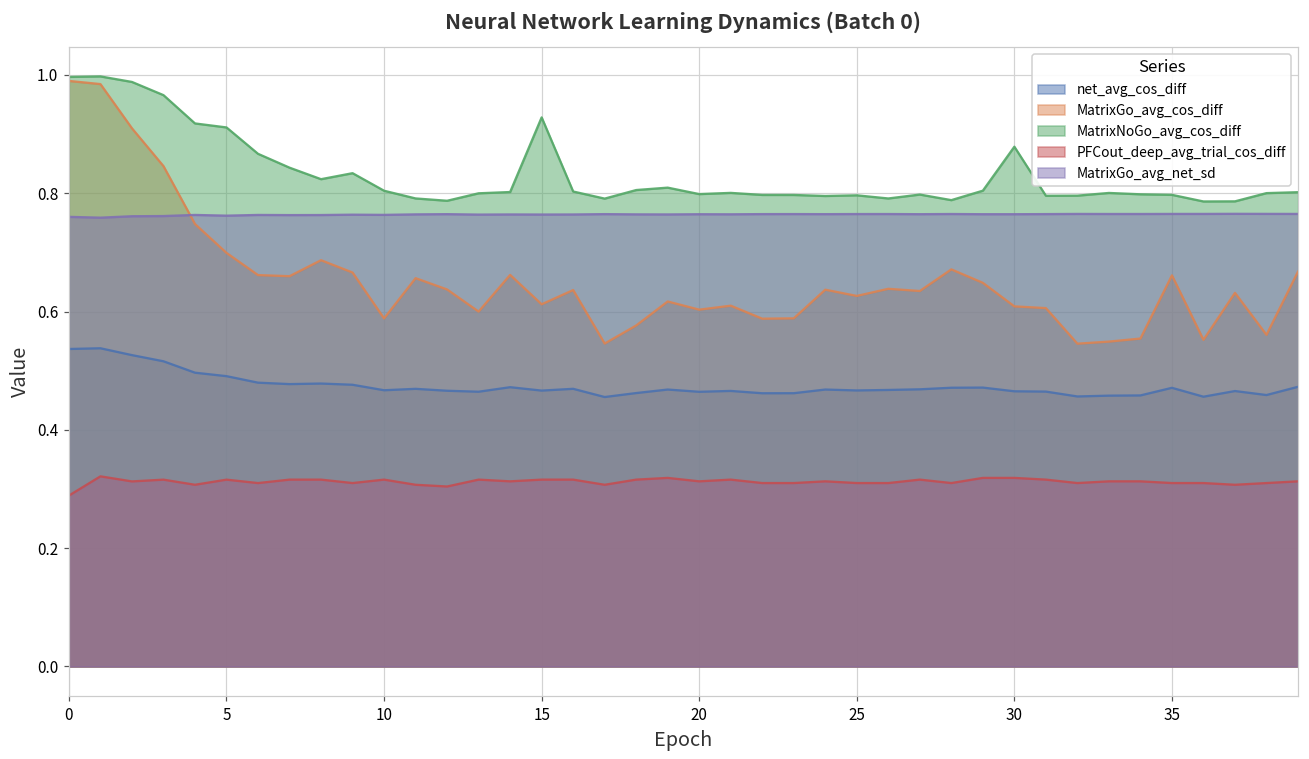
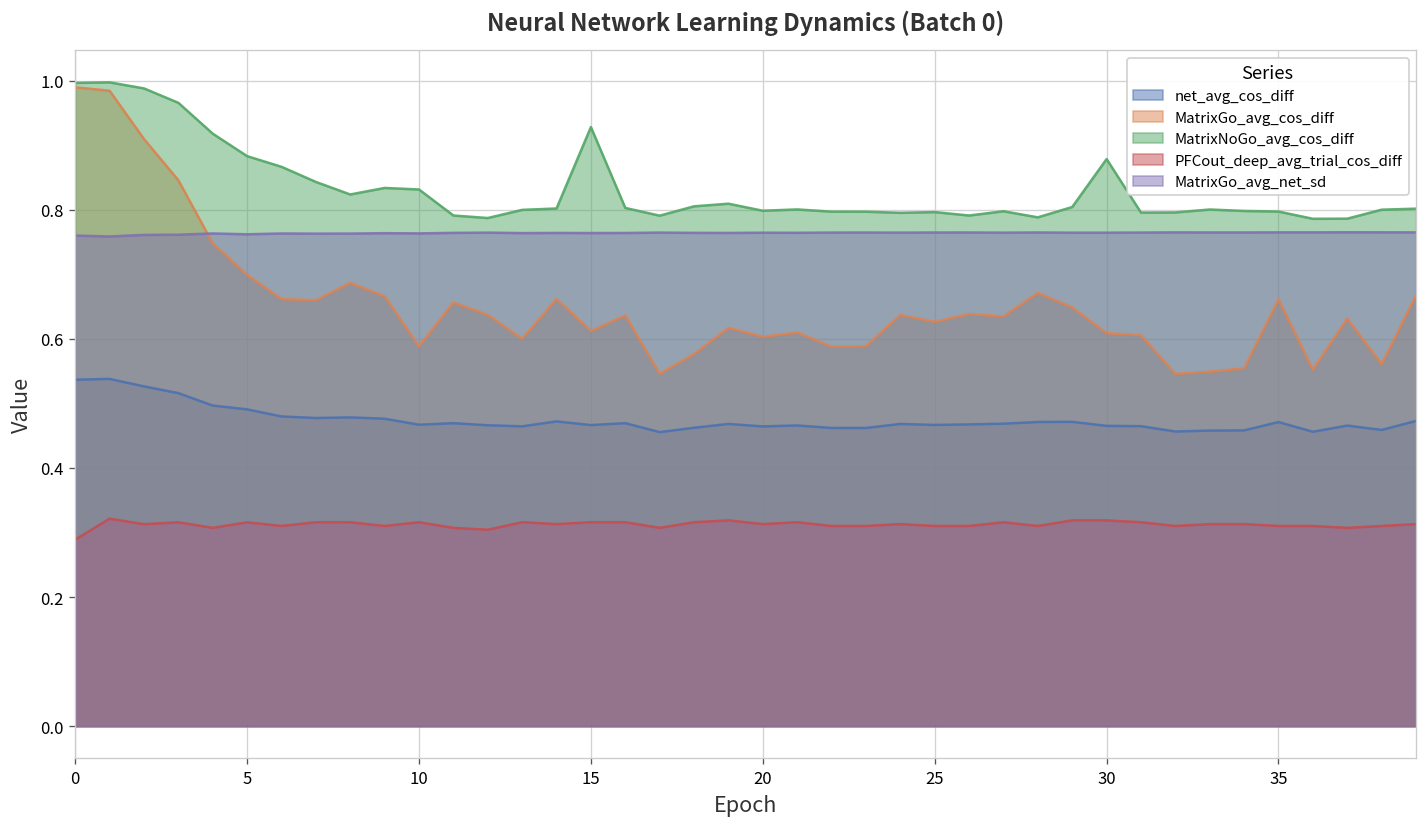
MatrixNoGo_avg_cos_diff, 5: 0.91 -> 0.88
MatrixNoGo_avg_cos_diff, 10: 0.80 -> 0.83
